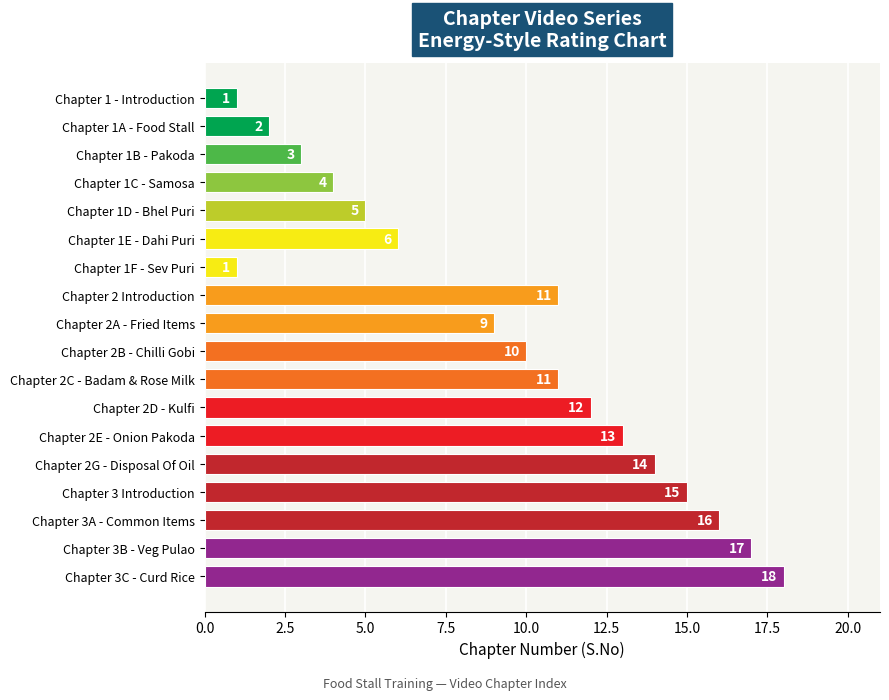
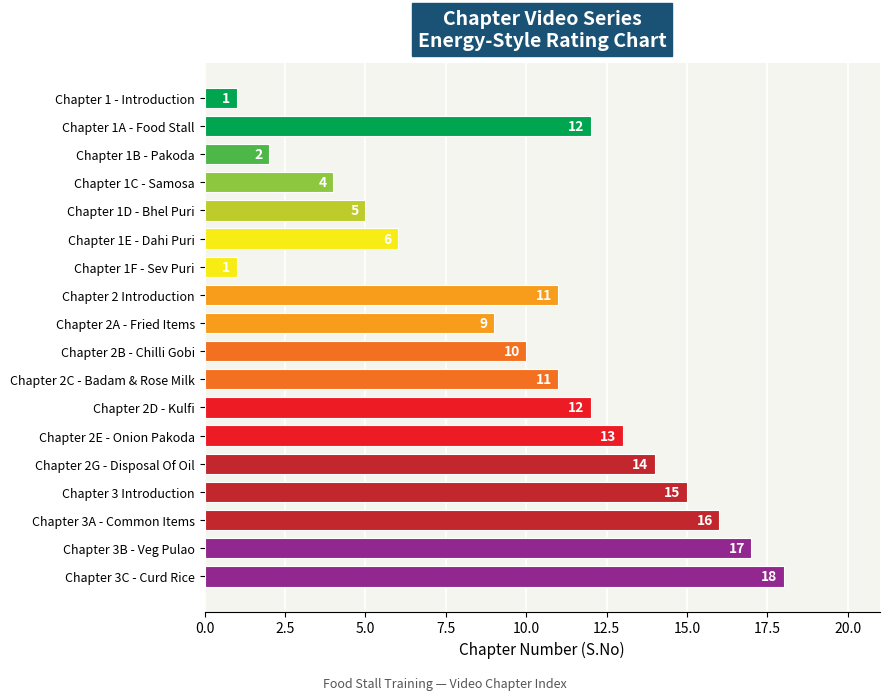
Chapter 1A - Food Stall: 2 -> 12
Chapter 1B - Pakoda: 3 -> 2
